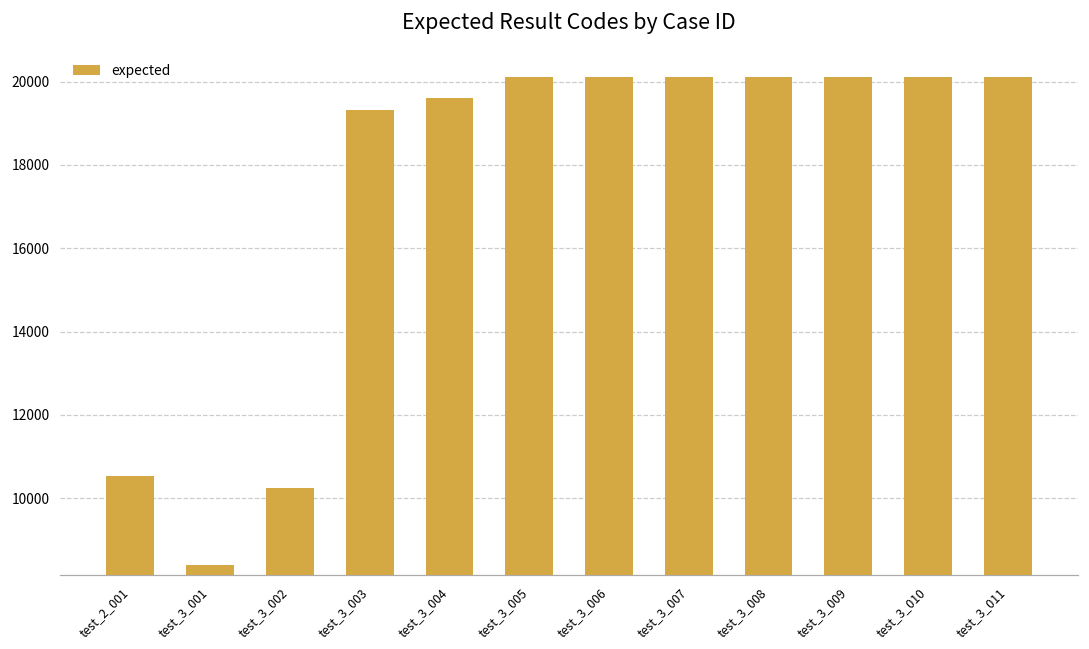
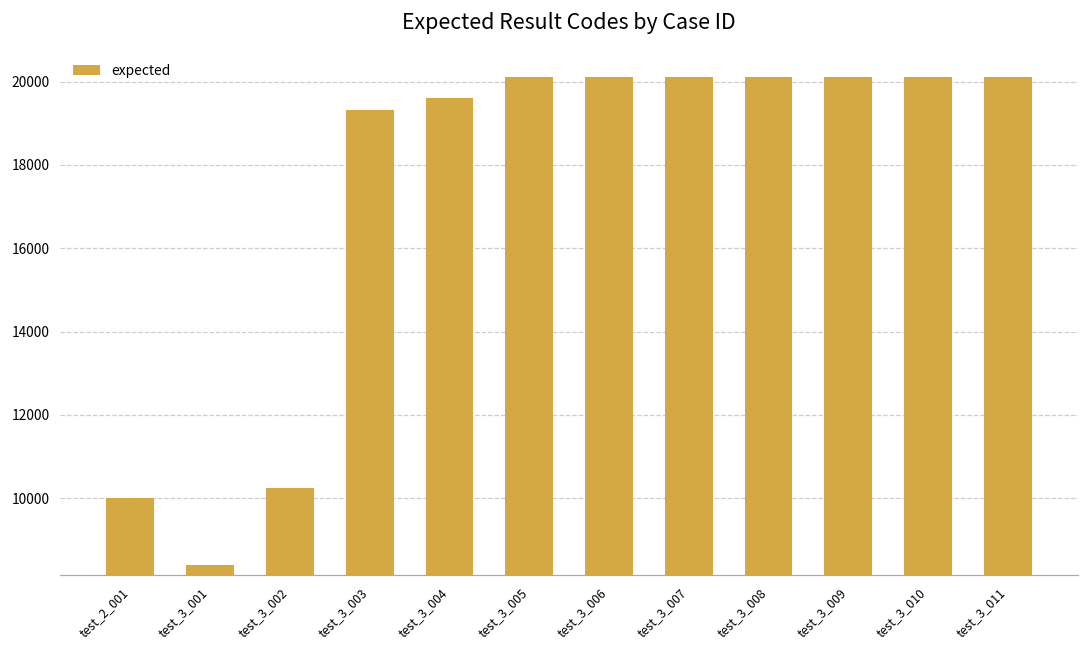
test_2_001: 10500 -> 10000
